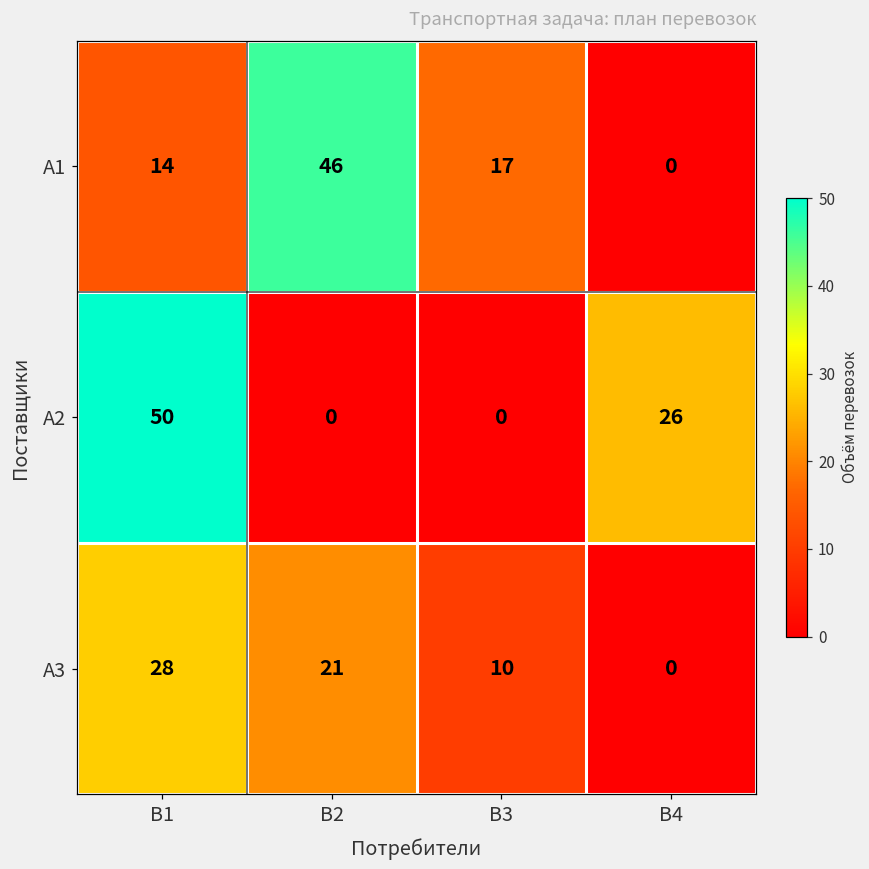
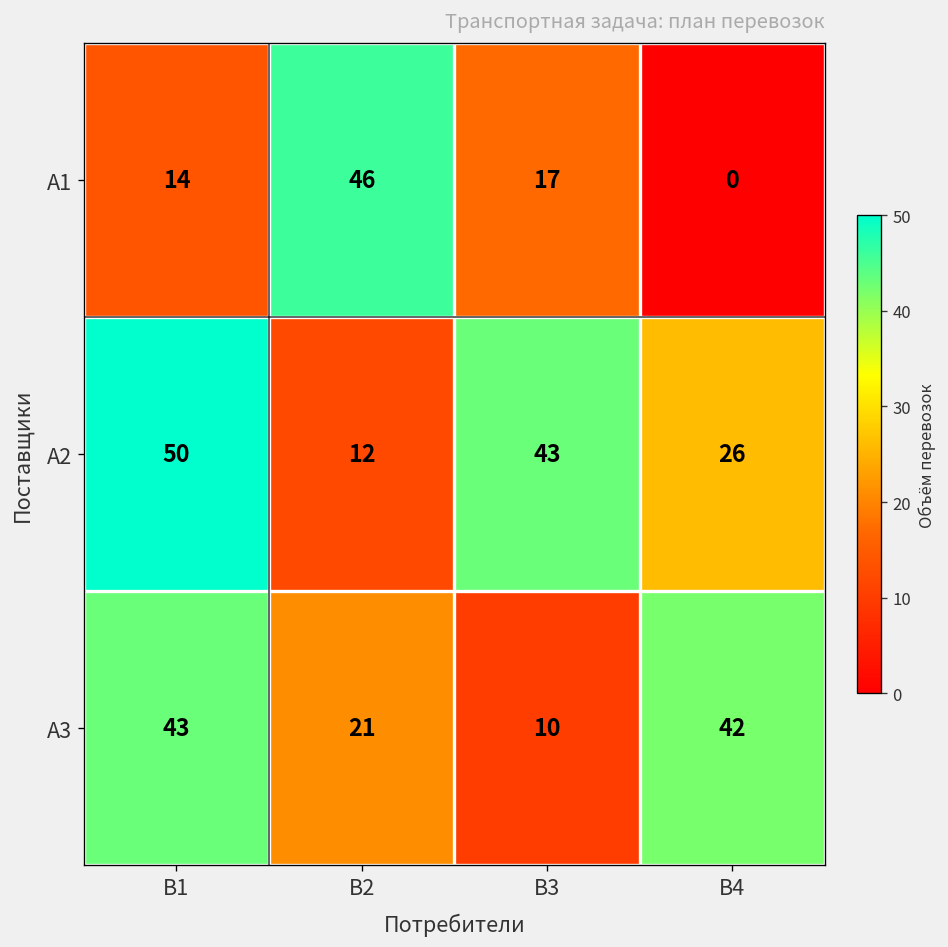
А2, В2: 0 -> 12
А2, В3: 0 -> 43
А3, В1: 28 -> 43
А3, В4: 0 -> 42
